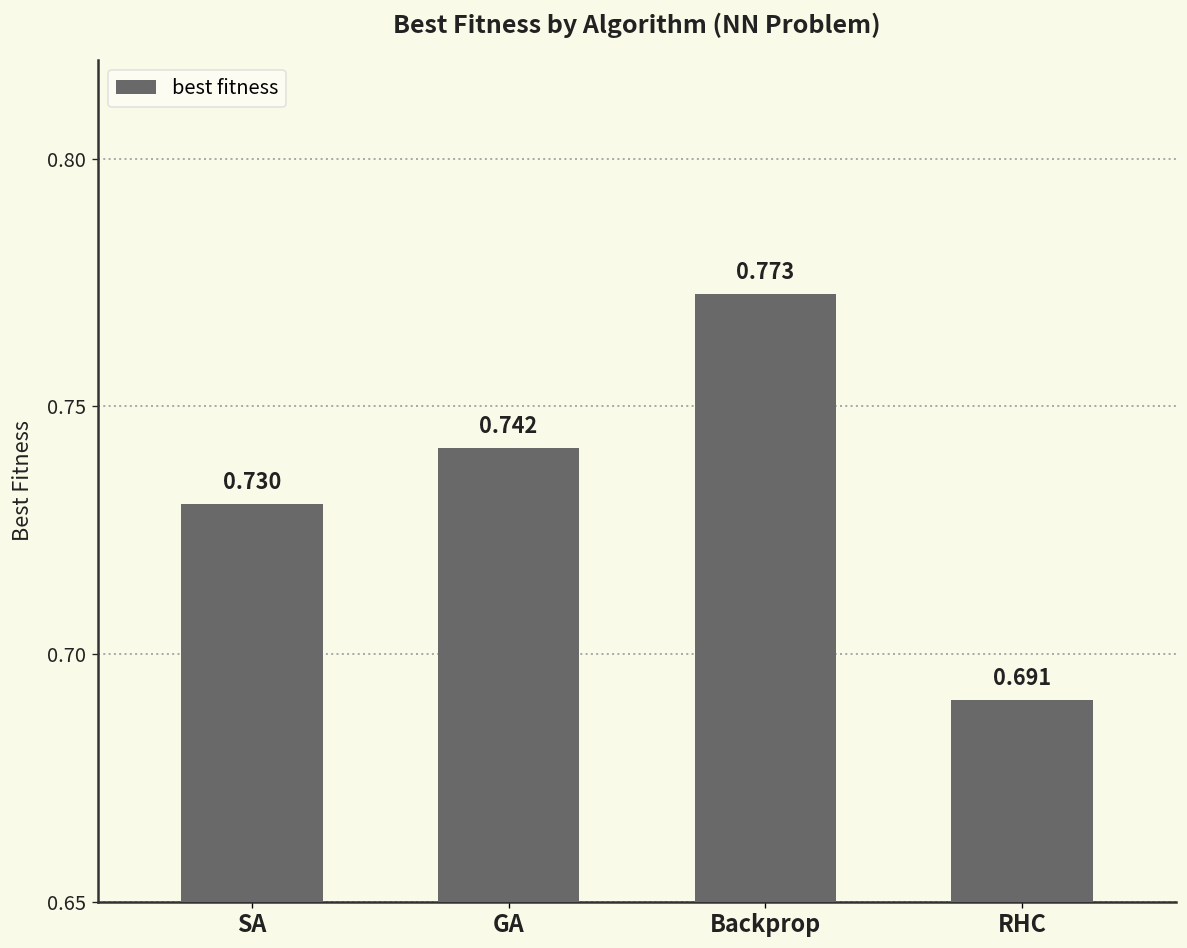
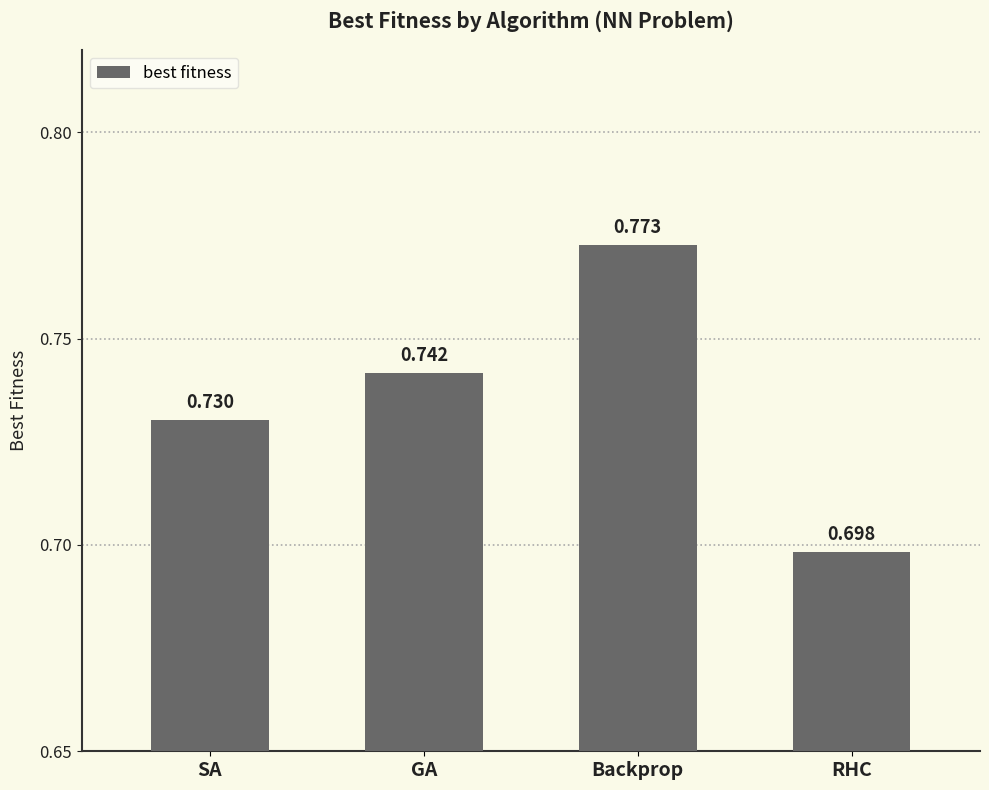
RHC: 0.691 -> 0.698
